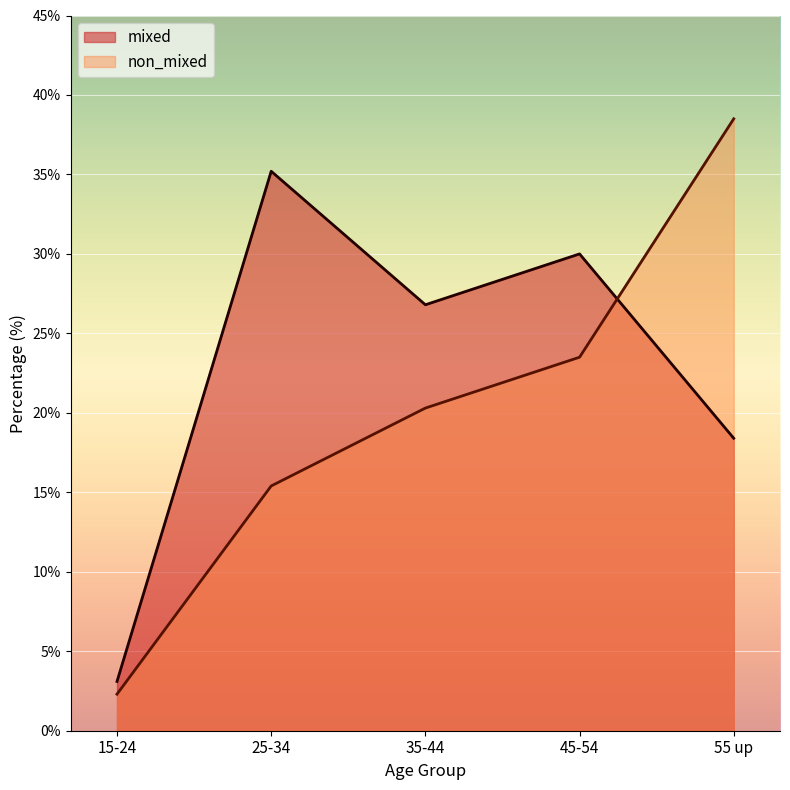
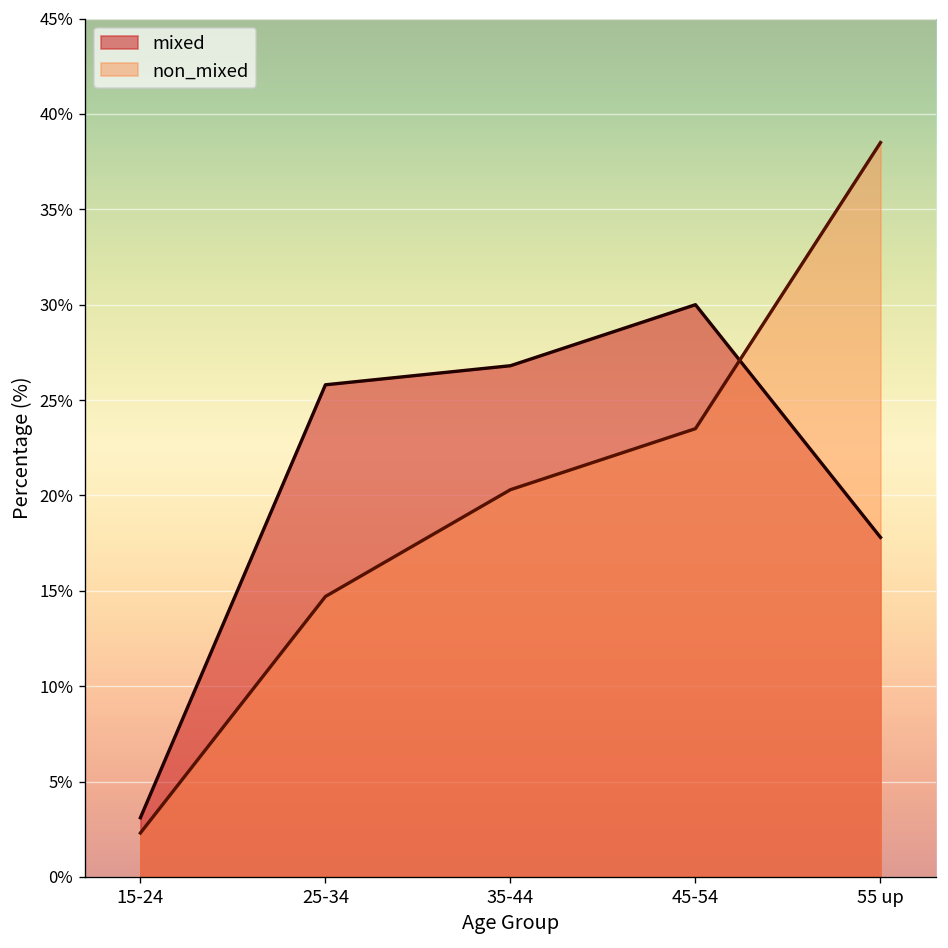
mixed, 25-34: 35.2% -> 25.8%
non_mixed, 25-34: 15.4% -> 14.7%
mixed, 55 up: 18.4% -> 17.8%
